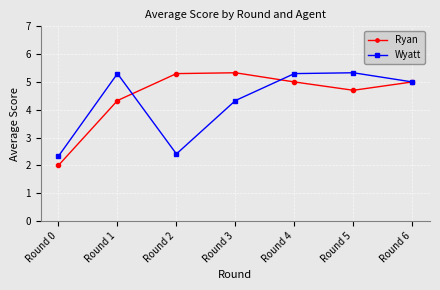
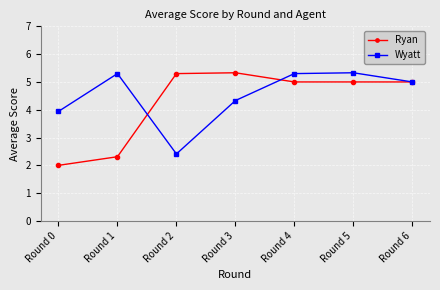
Wyatt, Round 0: 2.3 -> 3.9
Ryan, Round 1: 4.3 -> 2.3
Ryan, Round 5: 4.7 -> 5.0
